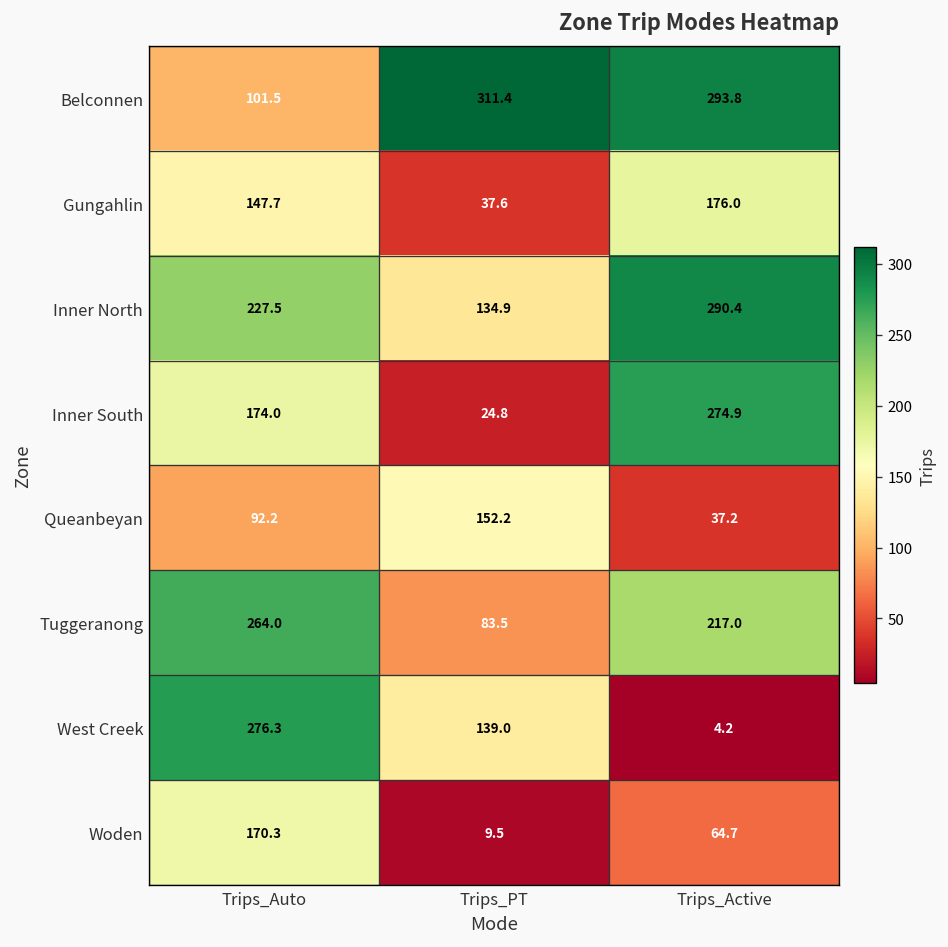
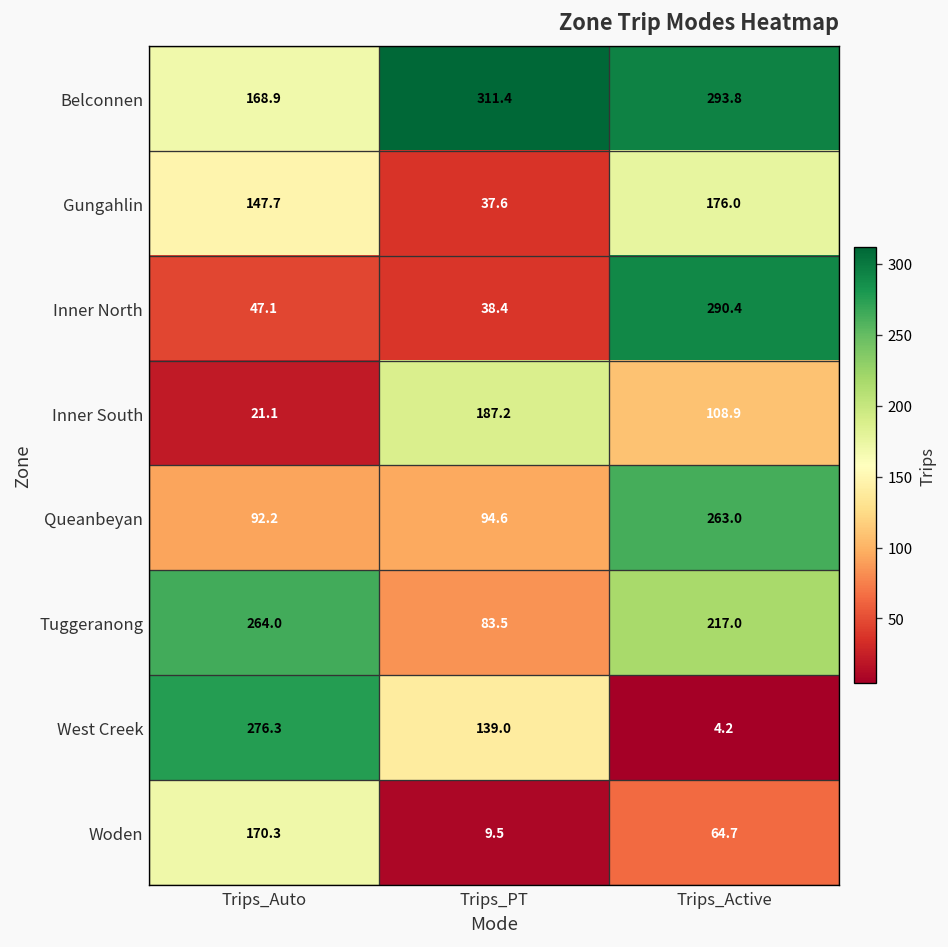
Belconnen, Trips_Auto: 101.5 -> 168.9
Inner North, Trips_Auto: 227.5 -> 47.1
Inner North, Trips_PT: 134.9 -> 38.4
Inner South, Trips_Auto: 174.0 -> 21.1
Inner South, Trips_PT: 24.8 -> 187.2
Inner South, Trips_Active: 274.9 -> 108.9
Queanbeyan, Trips_PT: 152.2 -> 94.6
Queanbeyan, Trips_Active: 37.2 -> 263.0
